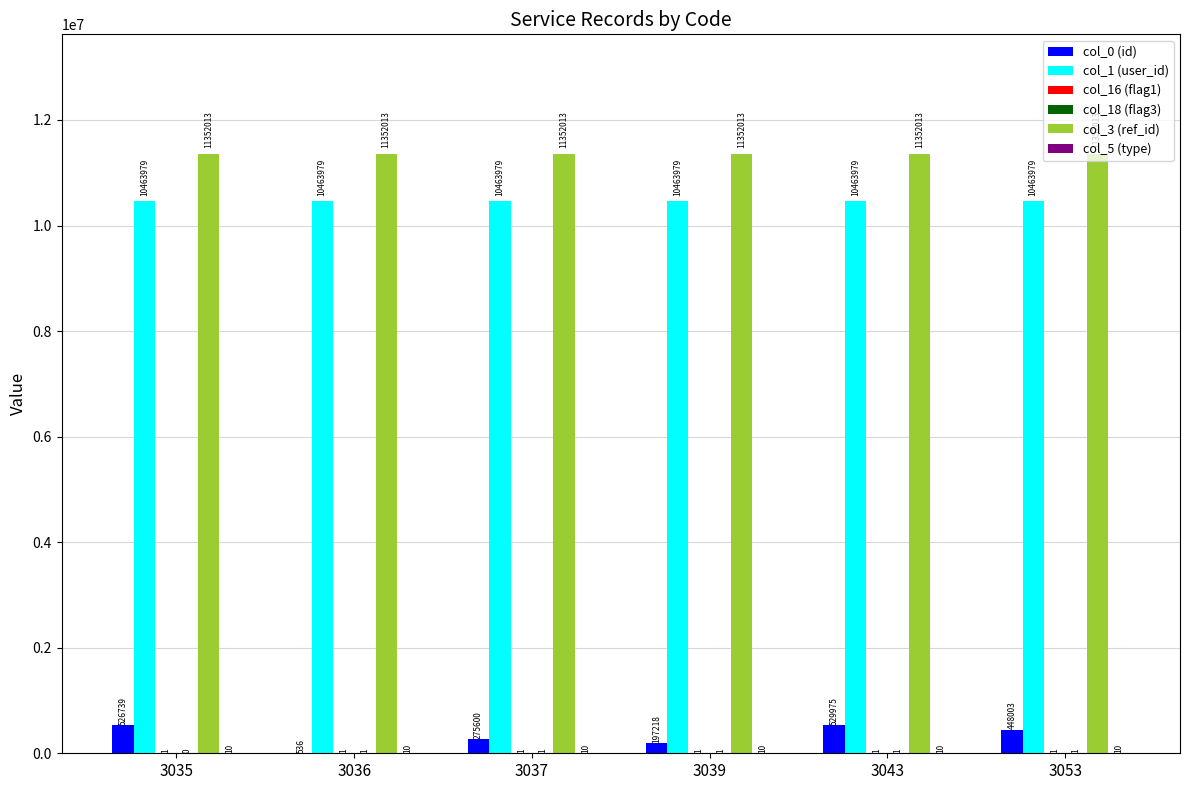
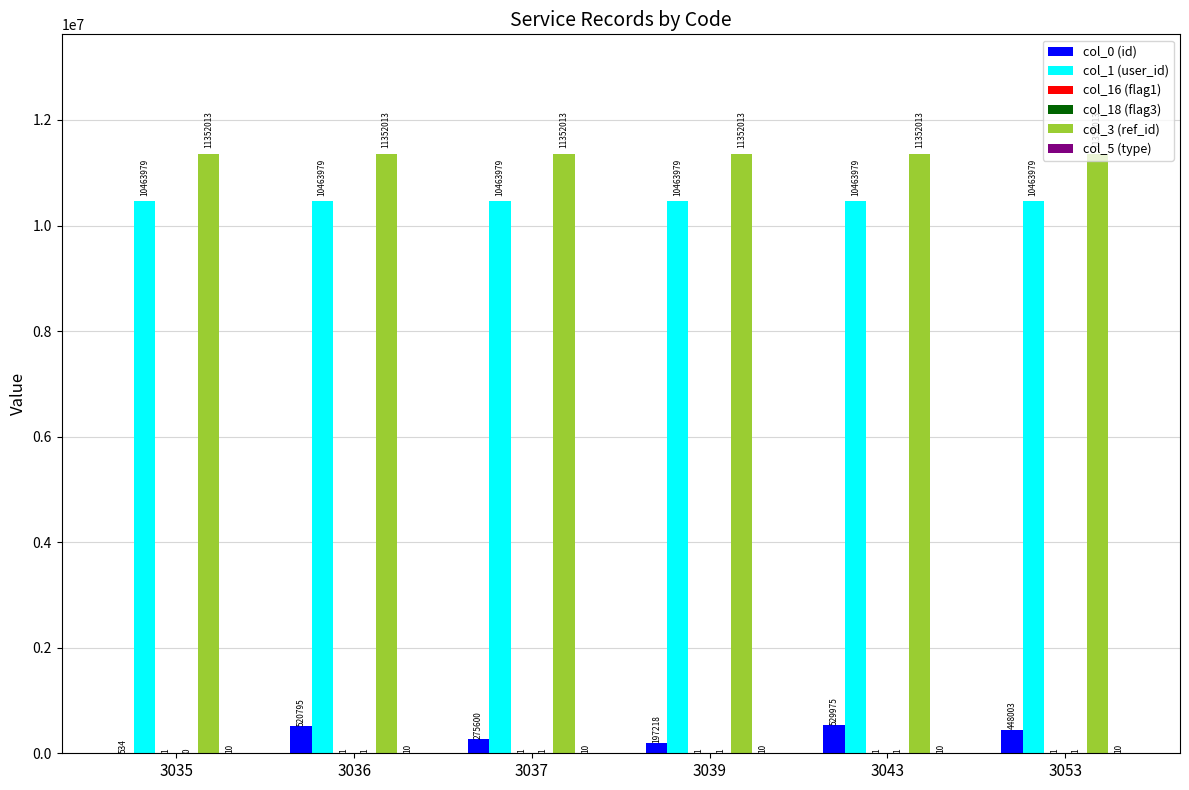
col_0 (id), 3035: 526739 -> 534
col_0 (id), 3036: 536 -> 520795
